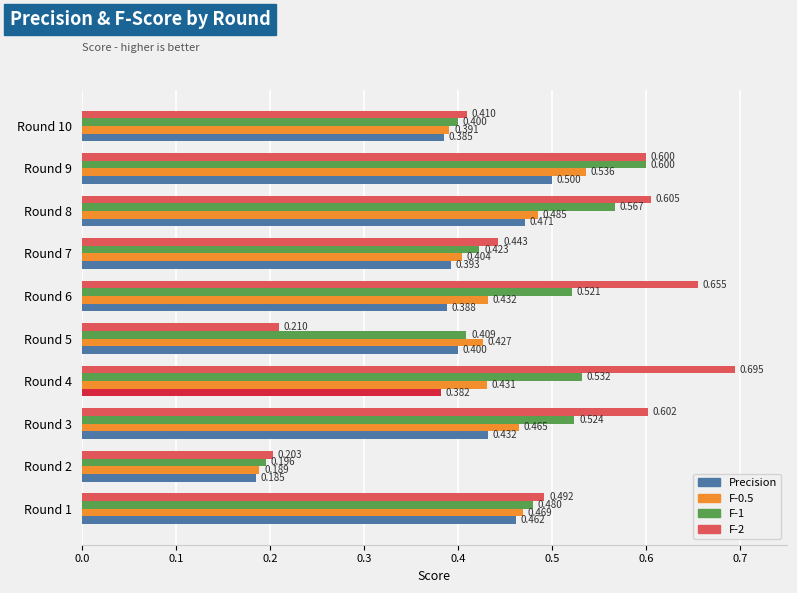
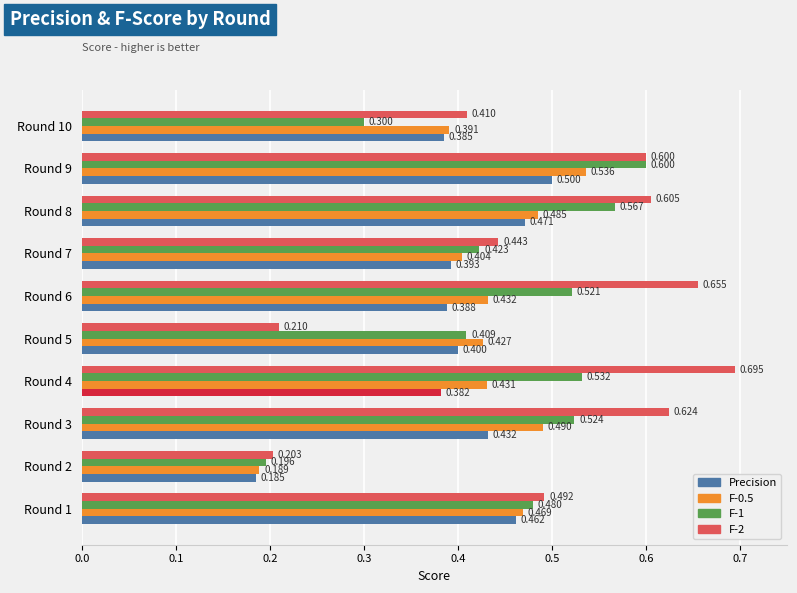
F-1, Round 10: 0.400 -> 0.300
F-2, Round 3: 0.602 -> 0.624
F-0.5, Round 3: 0.465 -> 0.490
